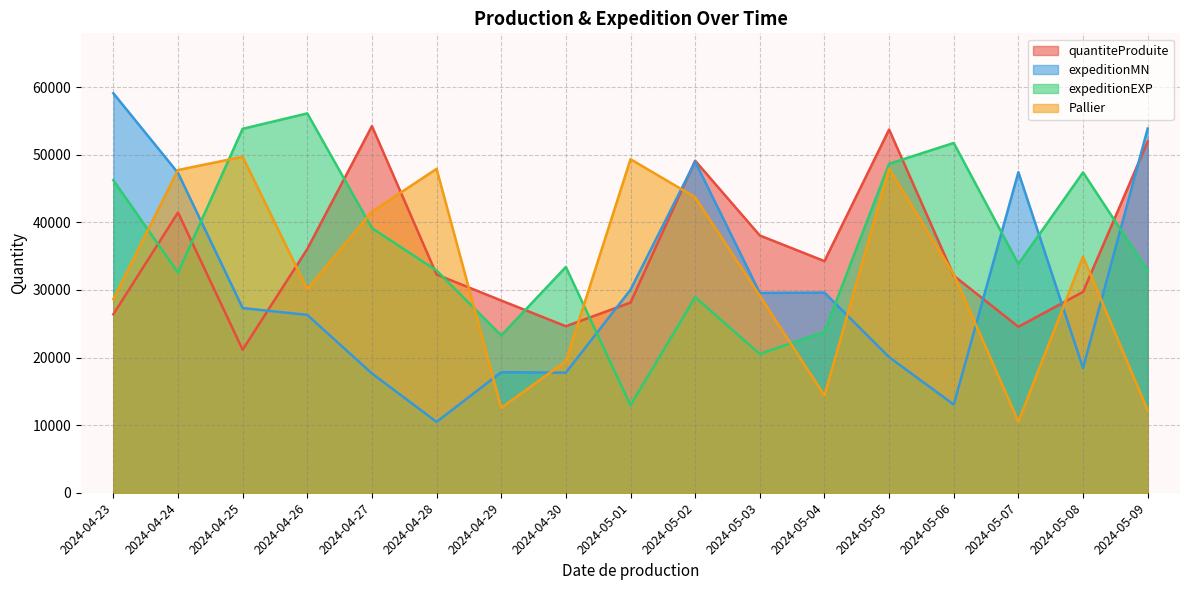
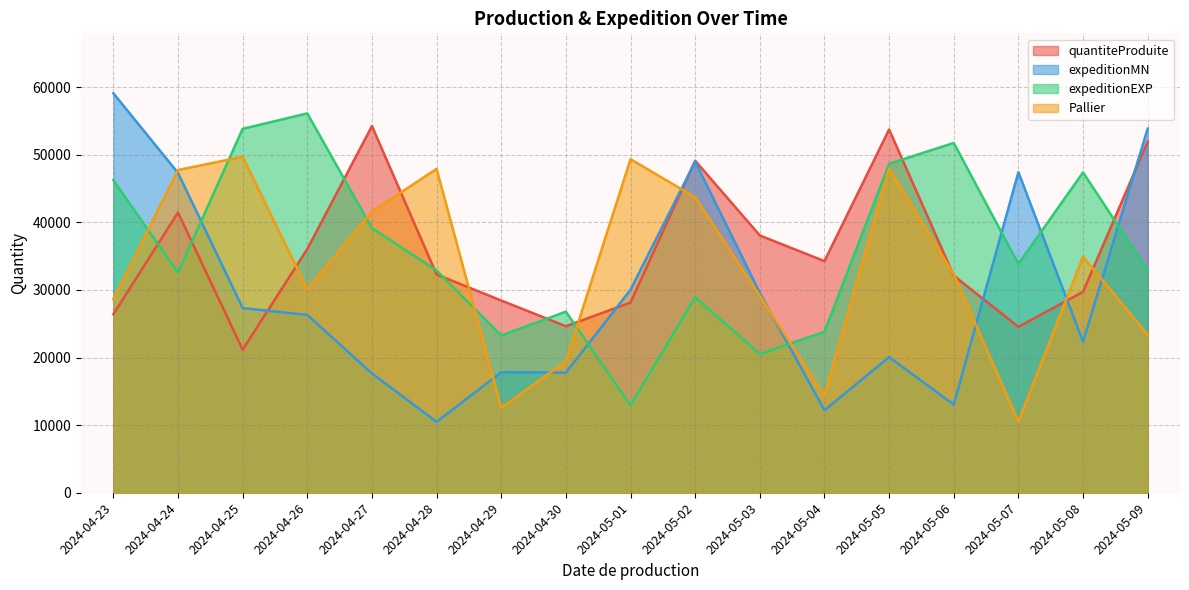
expeditionEXP, 2024-04-30: 33000 -> 27000
expeditionMN, 2024-05-04: 30000 -> 12000
expeditionMN, 2024-05-08: 18000 -> 22000
Pallier, 2024-05-09: 12000 -> 23000
